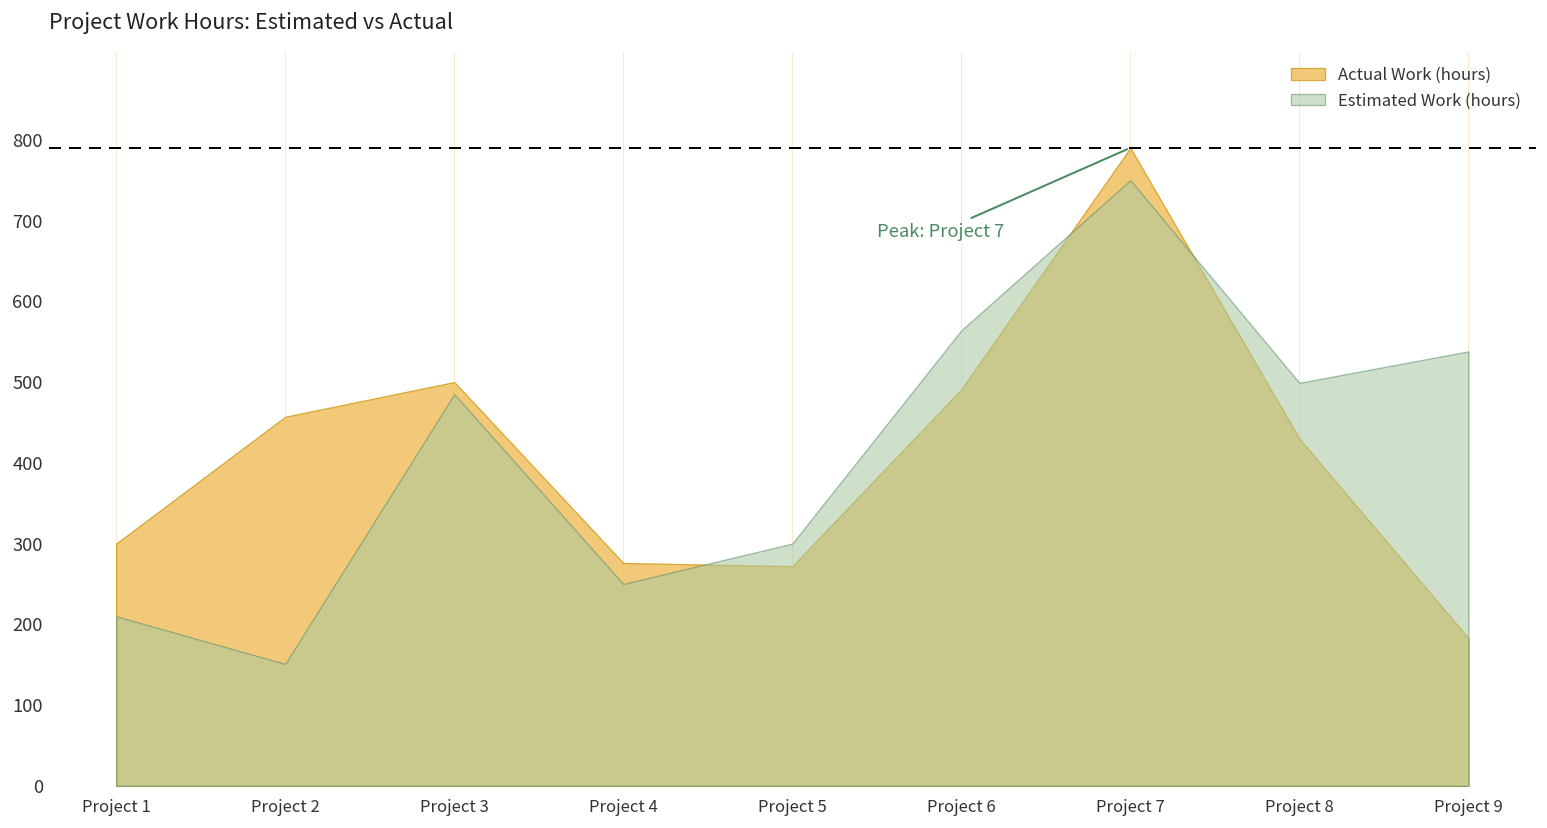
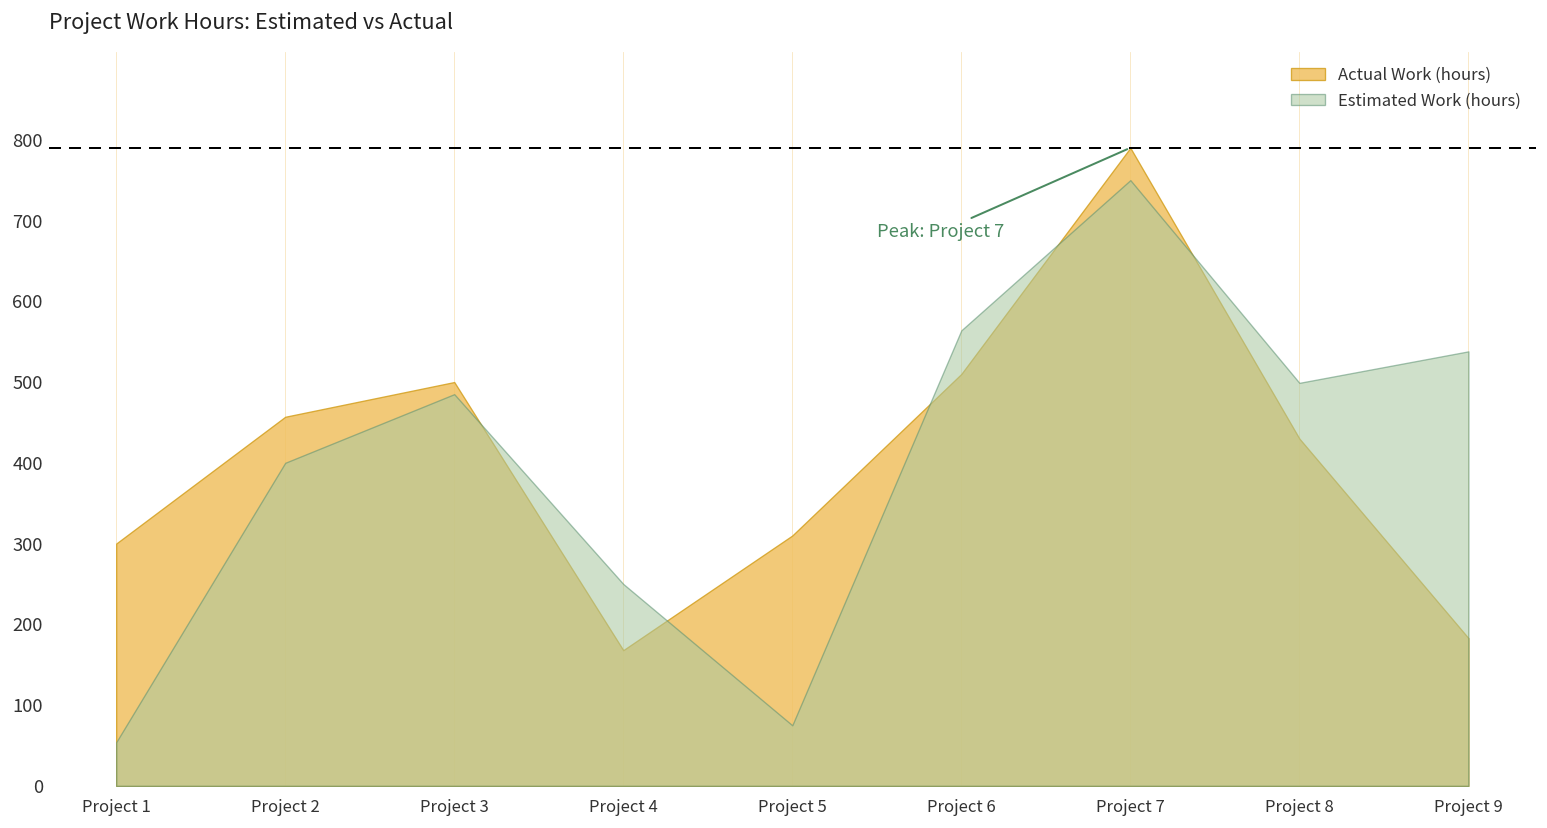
Estimated Work (hours), Project 1: 210 -> 50
Estimated Work (hours), Project 2: 150 -> 400
Actual Work (hours), Project 4: 280 -> 170
Actual Work (hours), Project 5: 270 -> 310
Estimated Work (hours), Project 5: 300 -> 80
Actual Work (hours), Project 6: 490 -> 510
